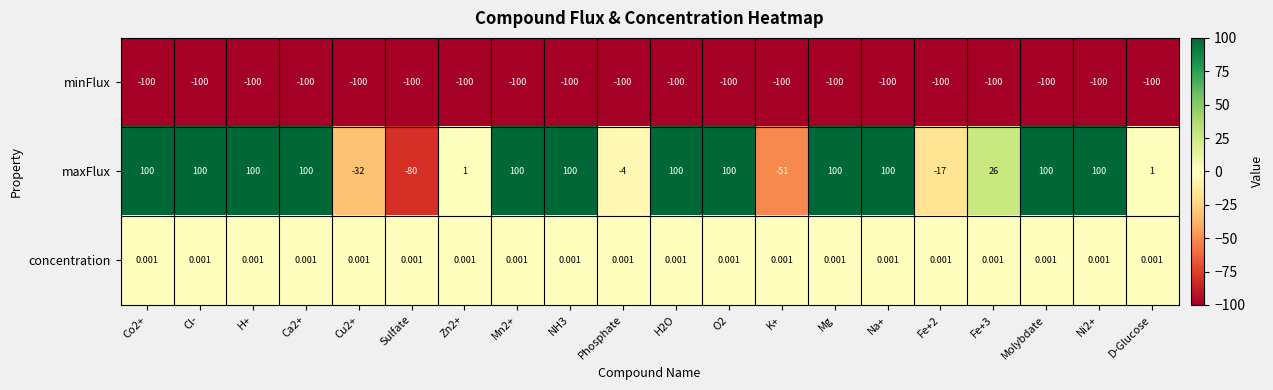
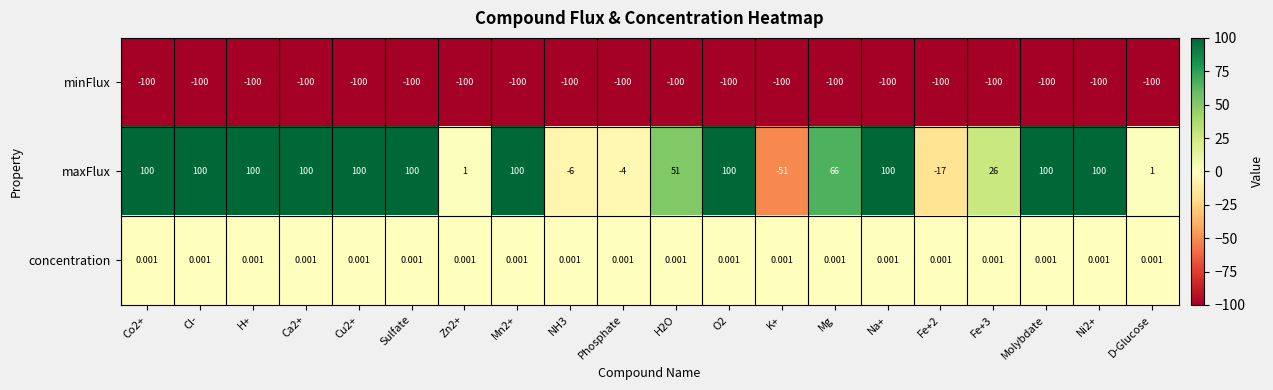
maxFlux, Cu2+: -32 -> 100
maxFlux, Sulfate: -80 -> 100
maxFlux, NH3: 100 -> -6
maxFlux, H2O: 100 -> 51
maxFlux, Mg: 100 -> 66
